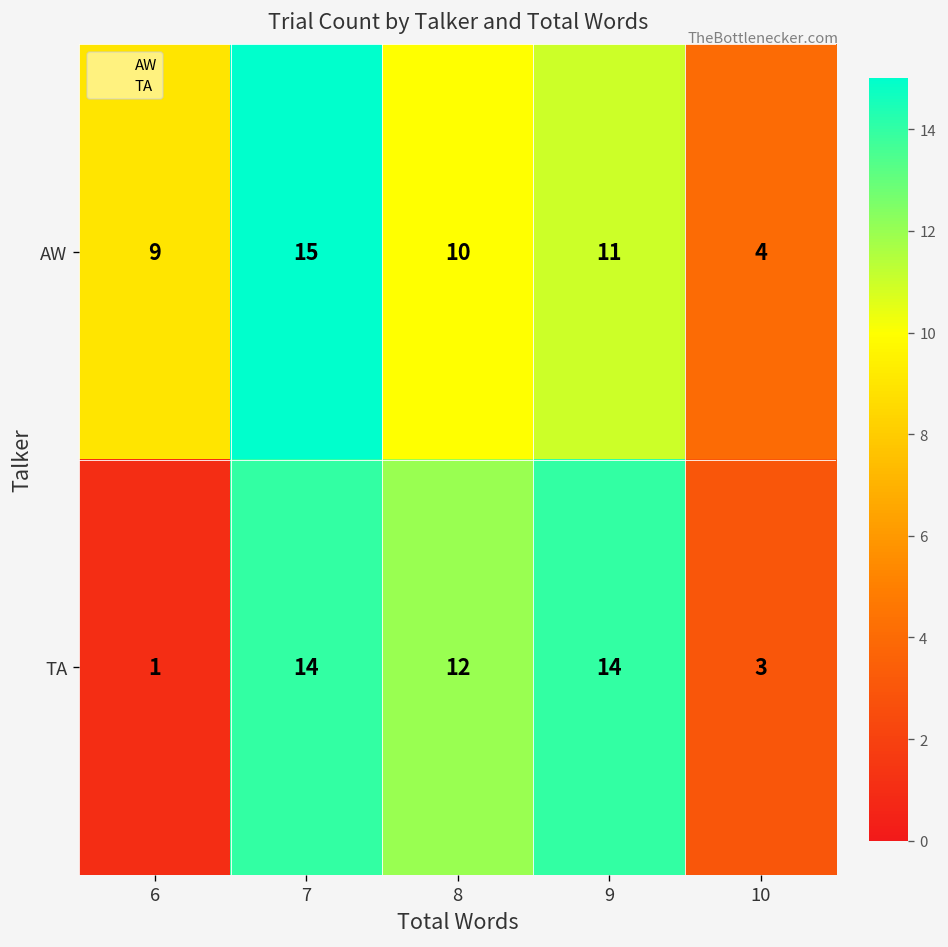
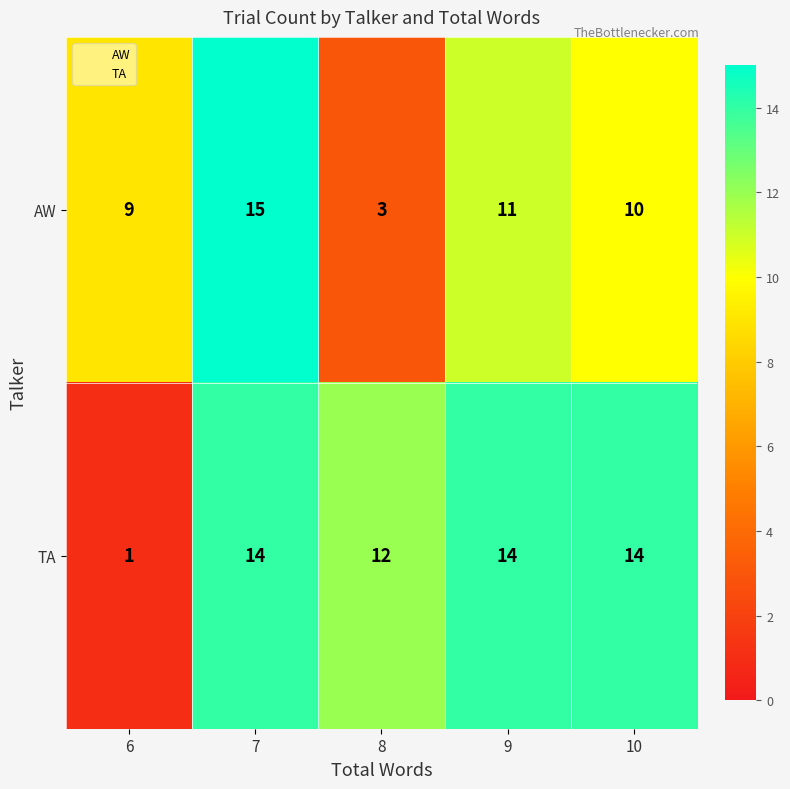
AW, 8: 10 -> 3
AW, 10: 4 -> 10
TA, 10: 3 -> 14
